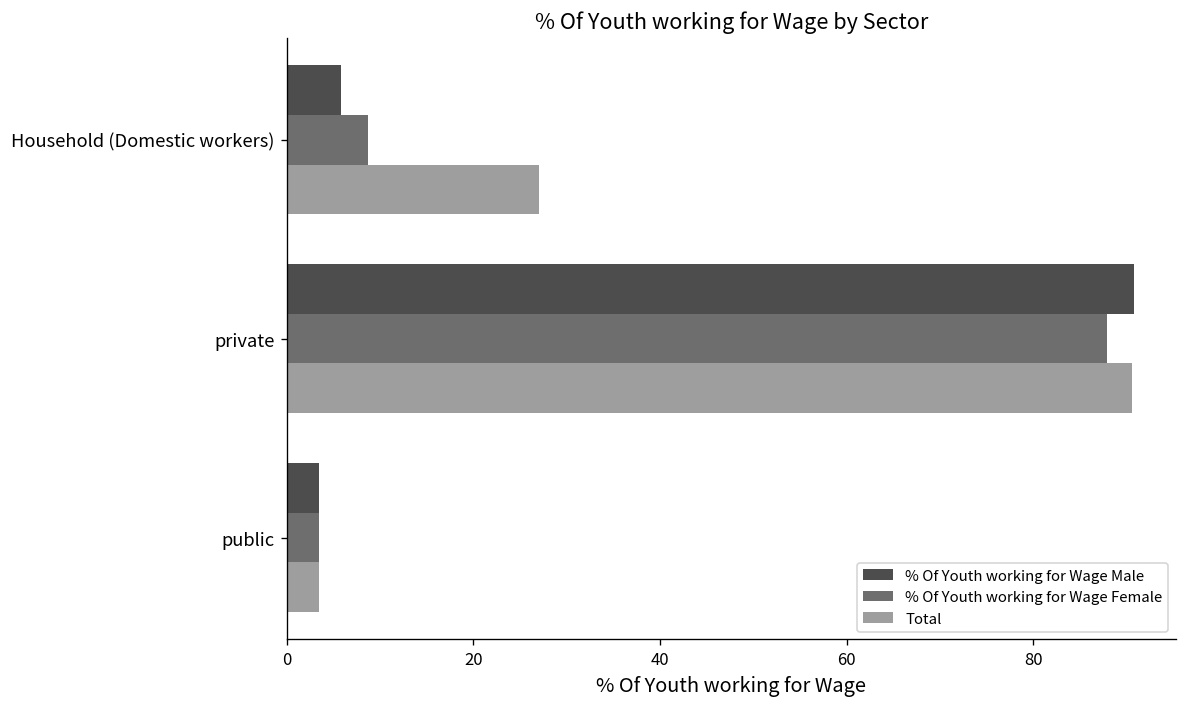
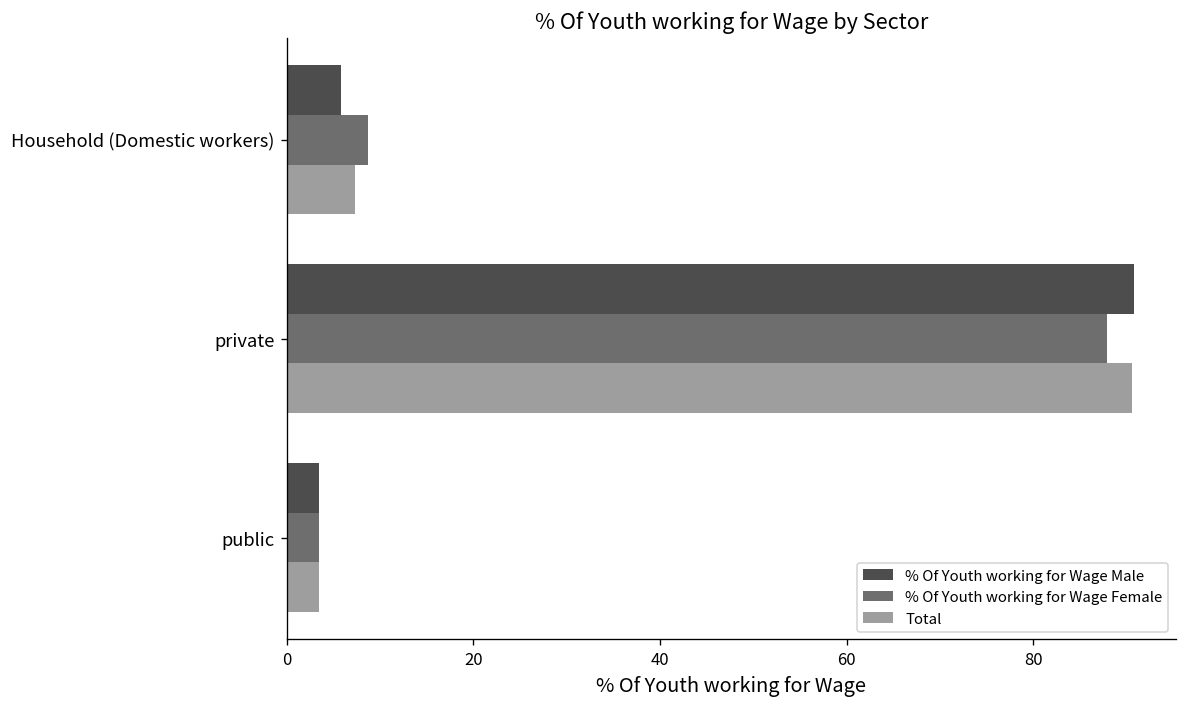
Total, Household (Domestic workers): 27 -> 7
